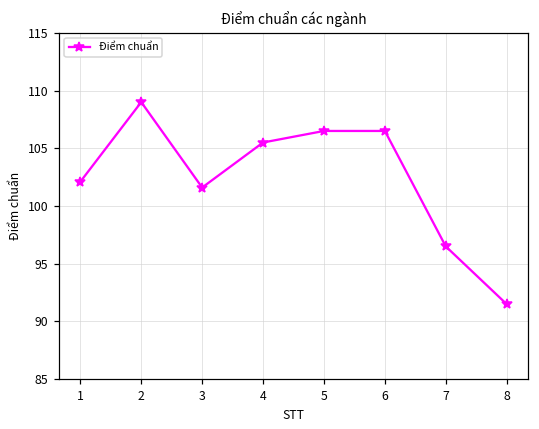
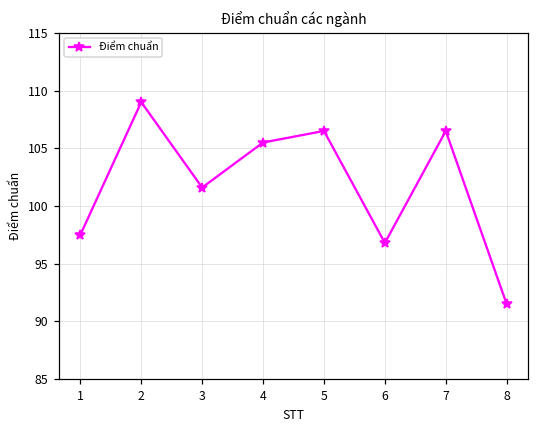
1: 102.1 -> 97.5
6: 106.5 -> 96.8
7: 96.5 -> 106.5
